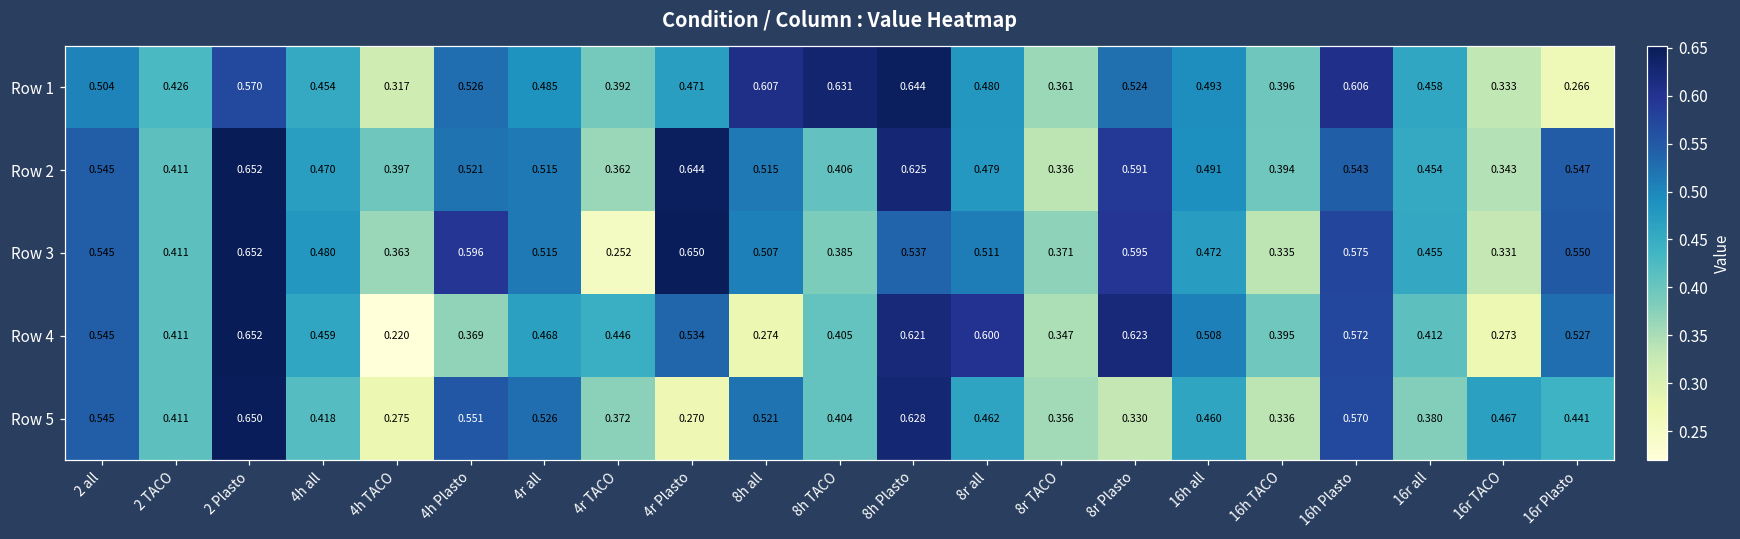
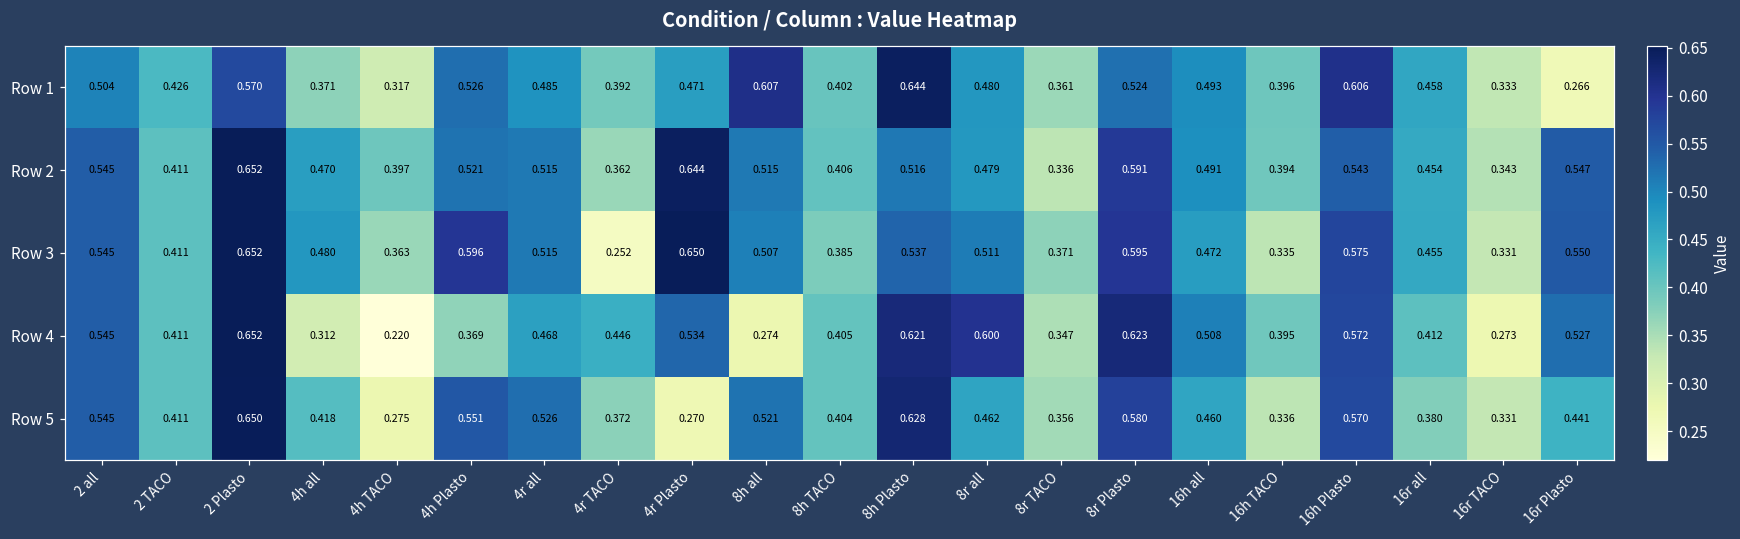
Row 1, 4h all: 0.454 -> 0.371
Row 1, 8h TACO: 0.631 -> 0.402
Row 2, 8h Plasto: 0.625 -> 0.516
Row 4, 4h all: 0.459 -> 0.312
Row 5, 8r Plasto: 0.330 -> 0.580
Row 5, 16r TACO: 0.467 -> 0.331
